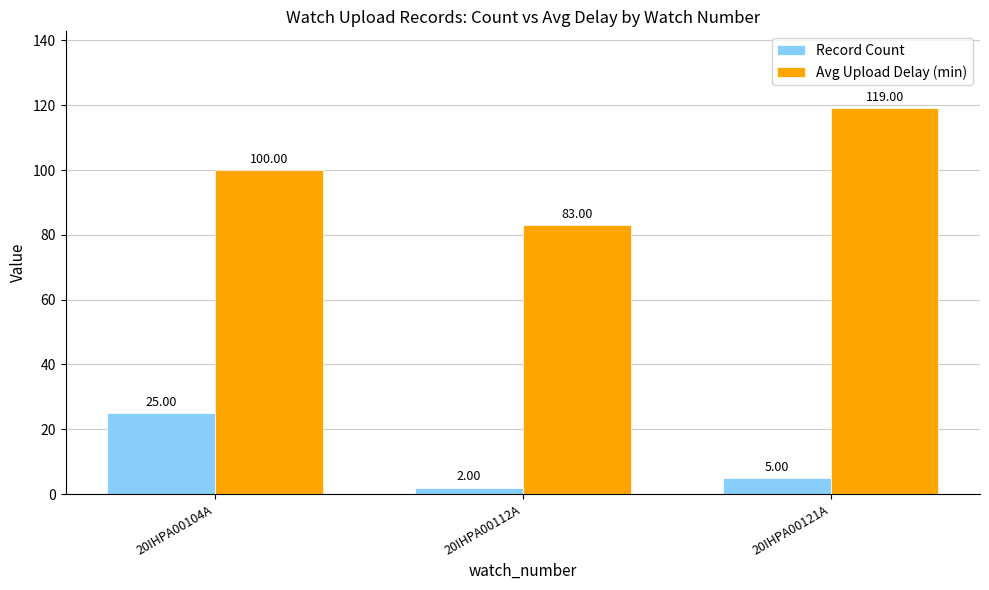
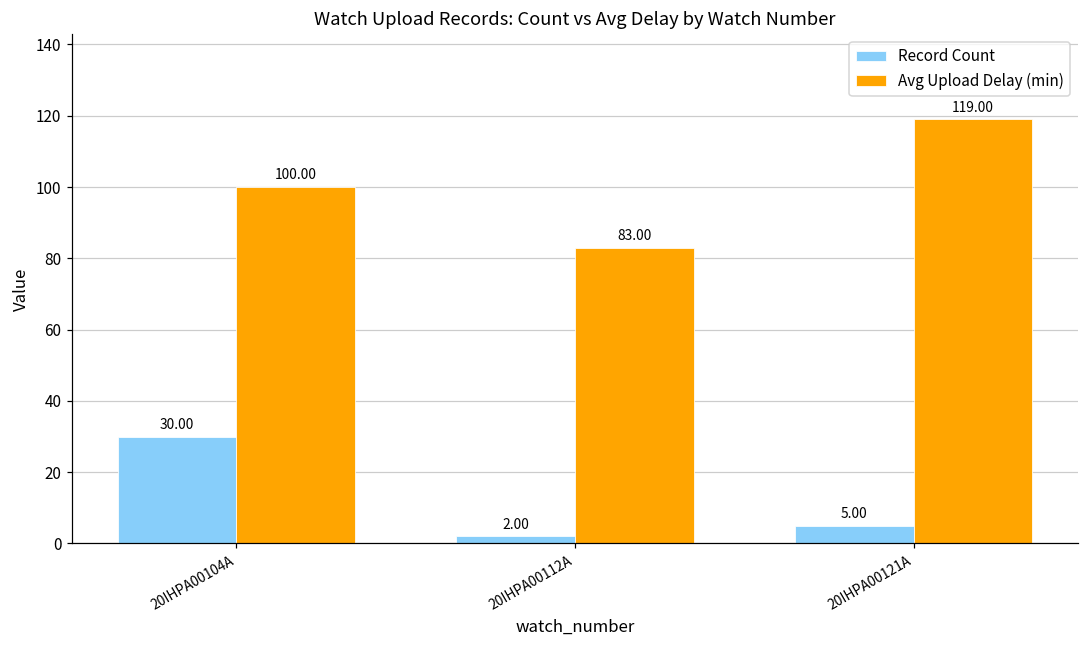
Record Count, 20IHPA00104A: 25.00 -> 30.00
